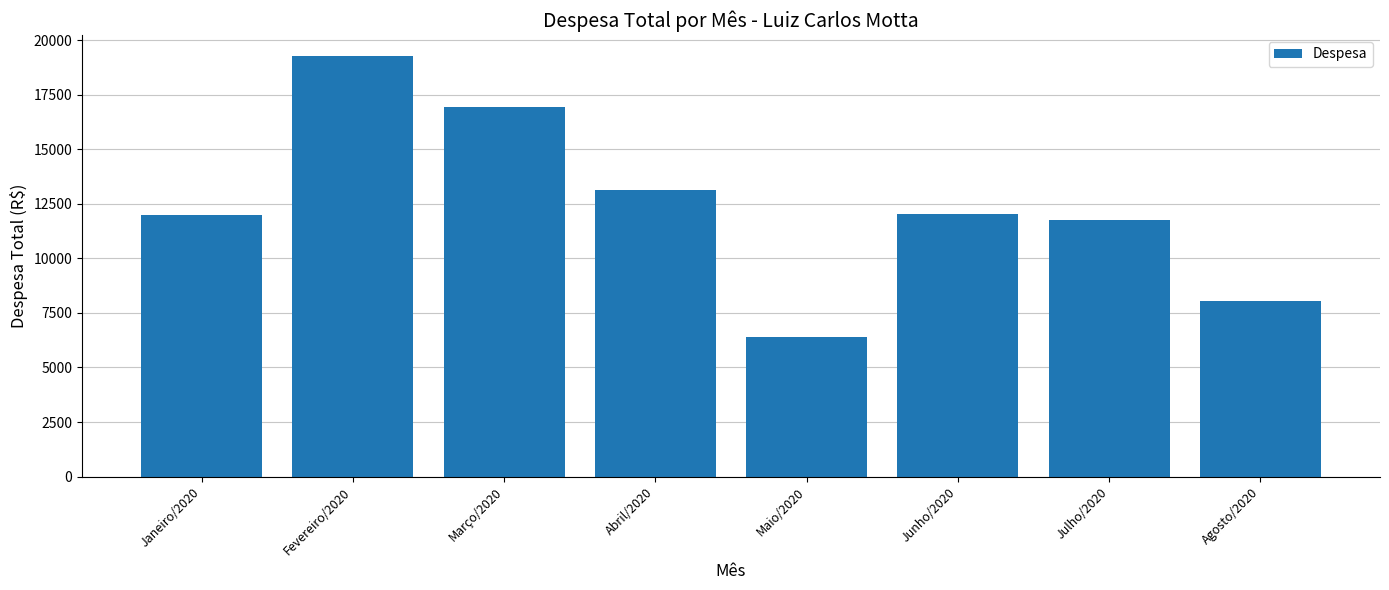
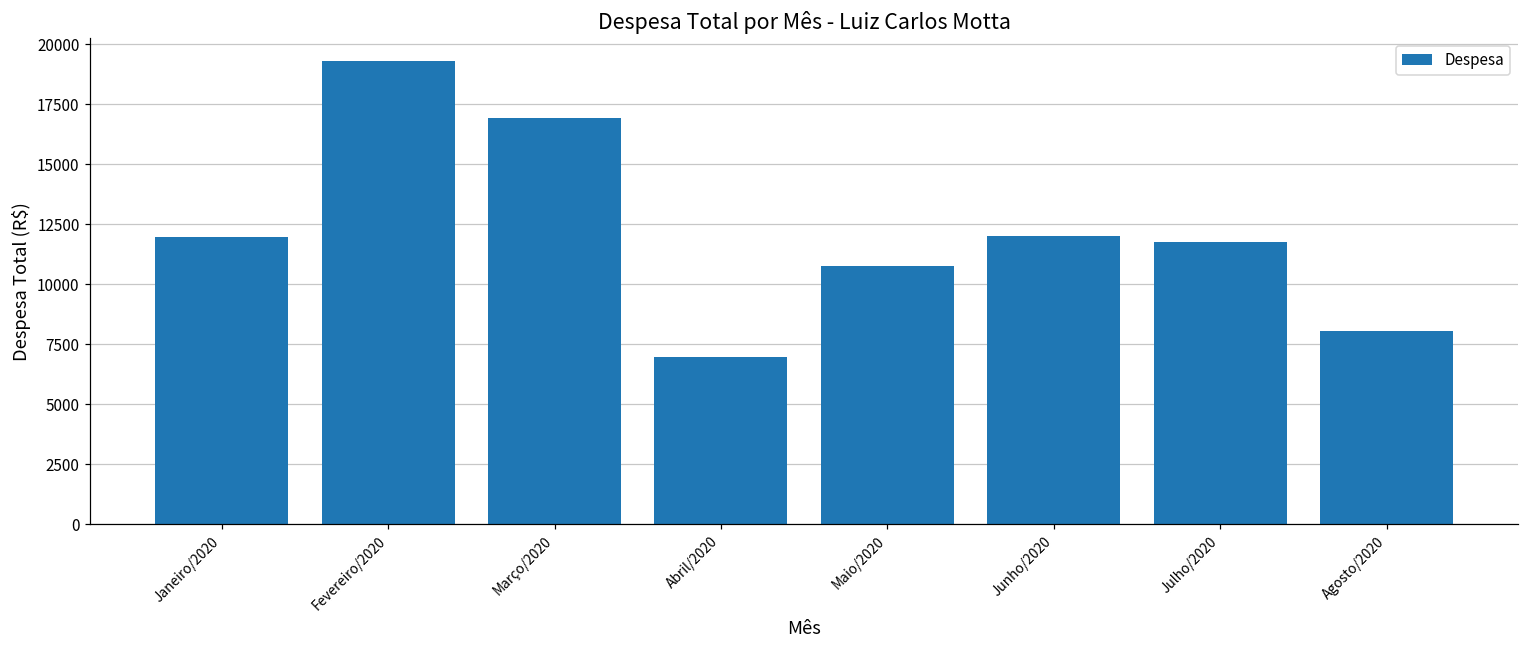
Abril/2020: 13100 -> 7000
Maio/2020: 6400 -> 10800
